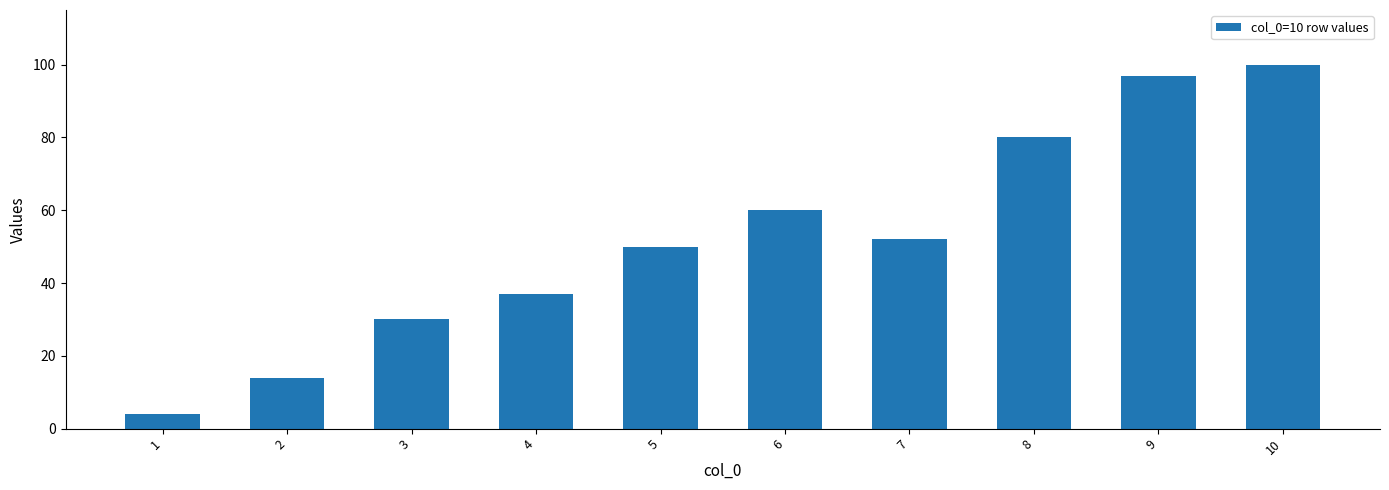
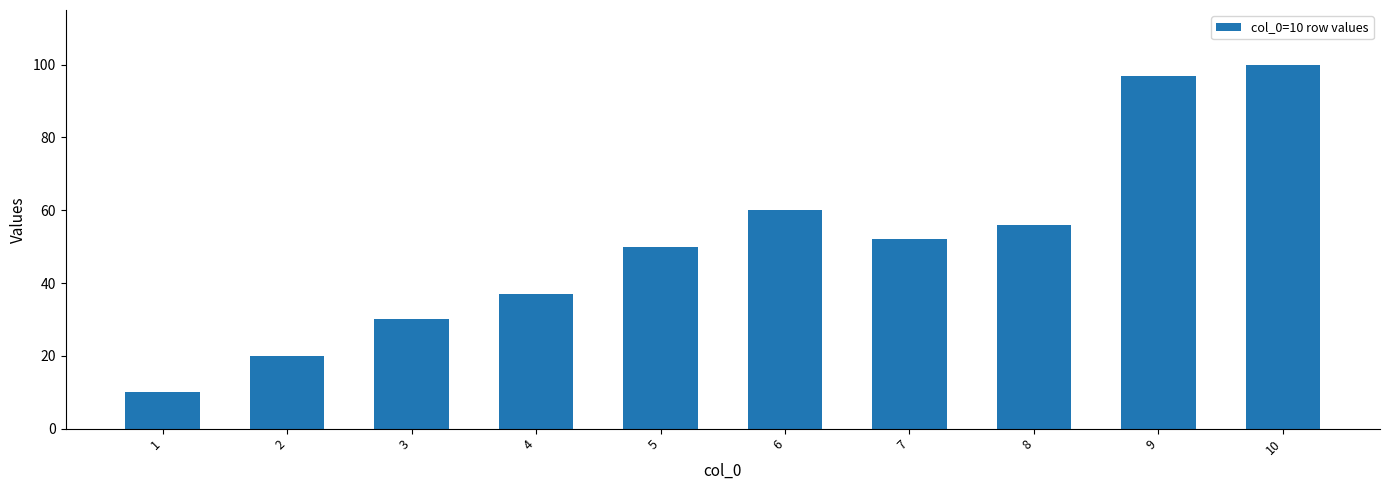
1: 4 -> 10
2: 14 -> 20
8: 80 -> 56
